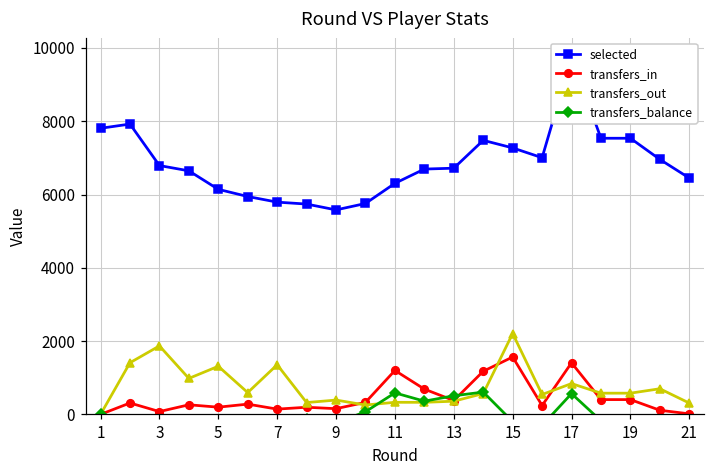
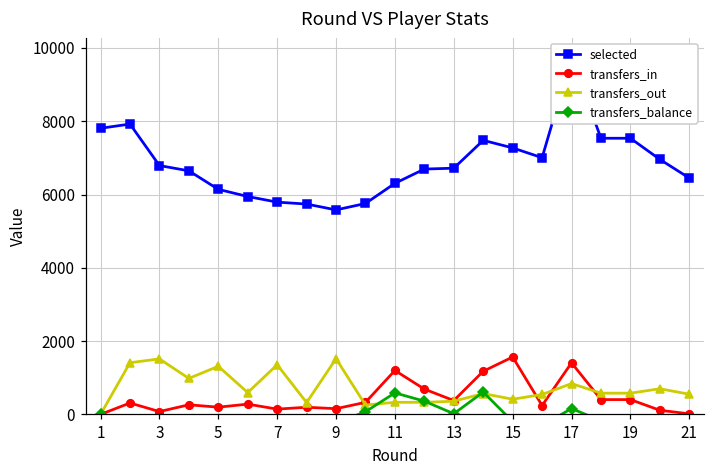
transfers_out, 3: 1900 -> 1500
transfers_out, 9: 400 -> 1500
transfers_balance, 13: 500 -> 0
transfers_out, 15: 2200 -> 400
transfers_balance, 17: 600 -> 200
transfers_out, 21: 300 -> 600
